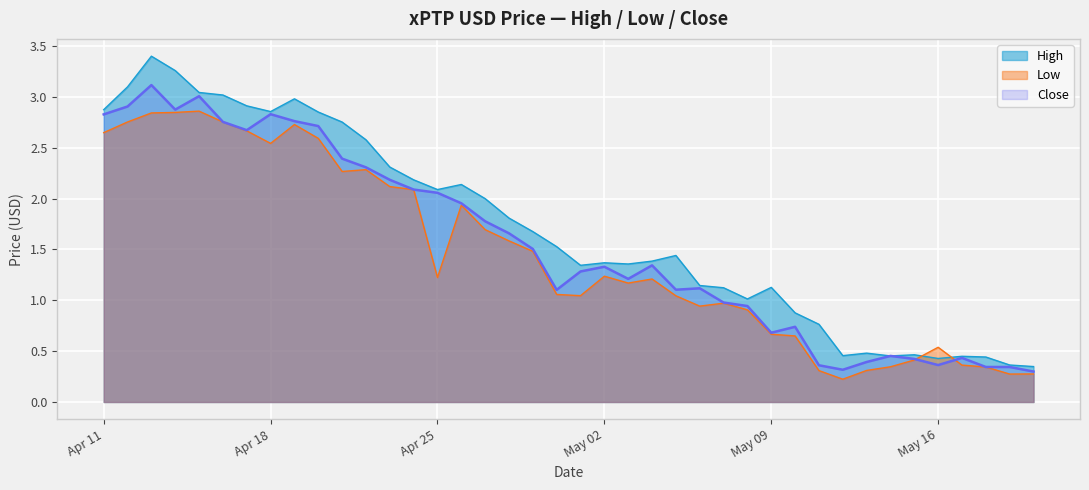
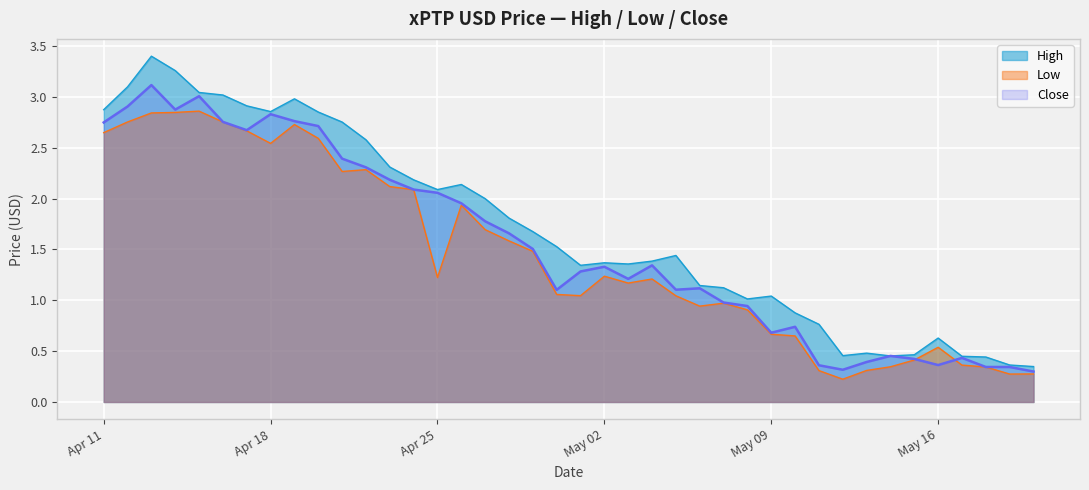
Close, Apr 11: 2.83 -> 2.75
High, May 09: 1.13 -> 1.04
High, May 16: 0.43 -> 0.63
